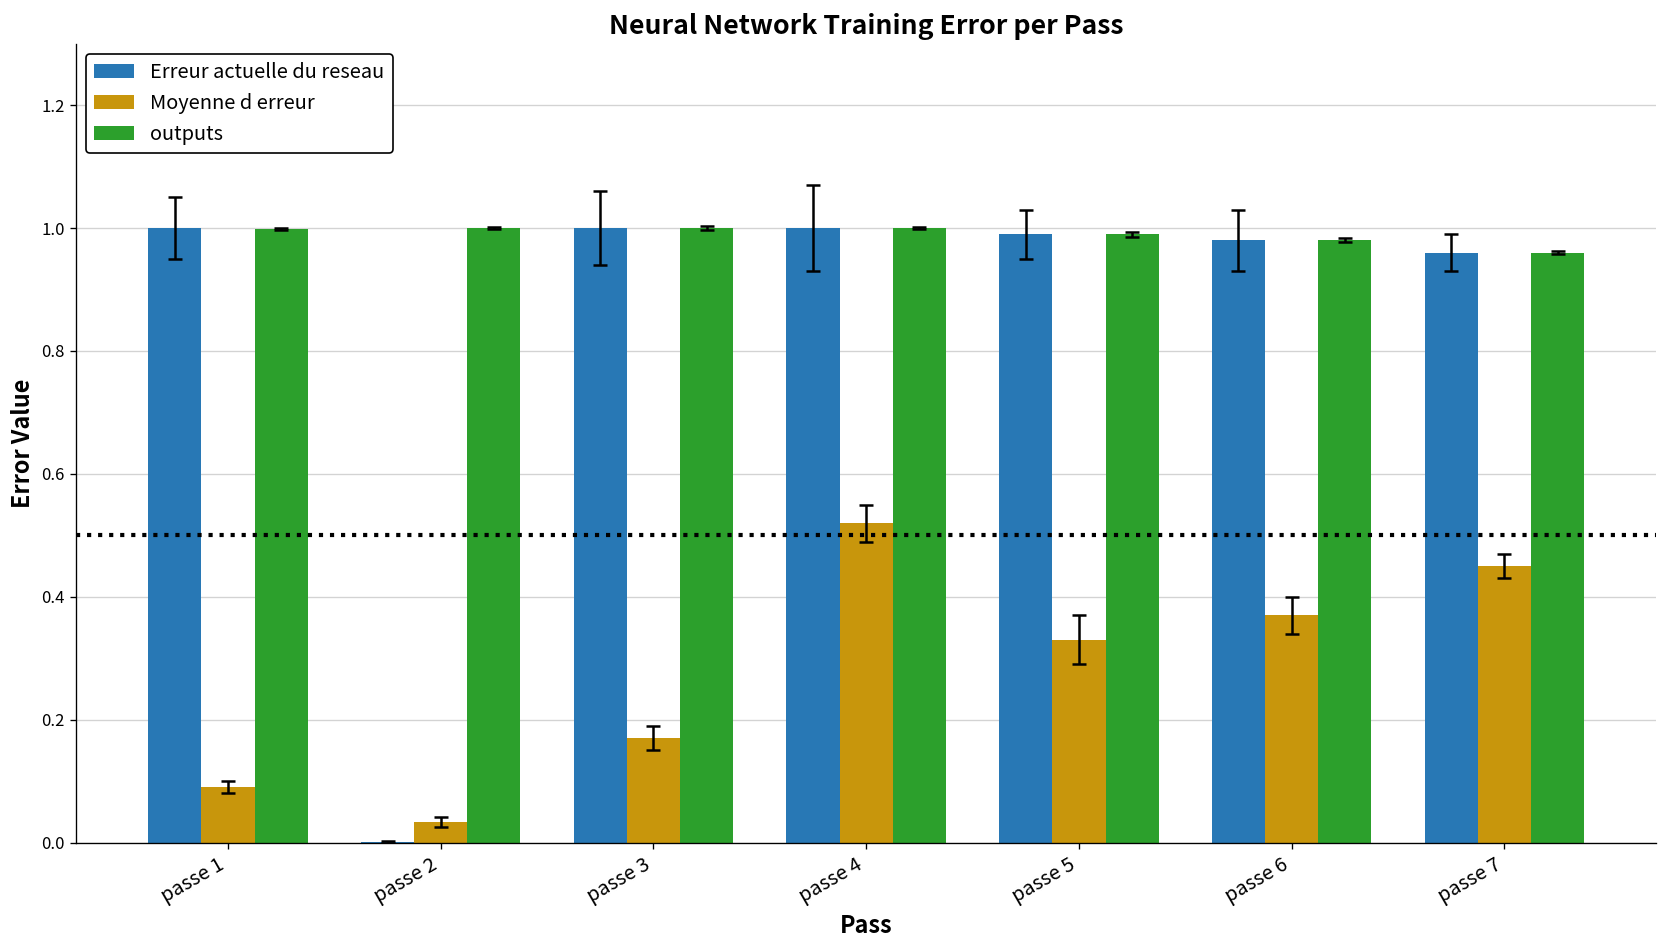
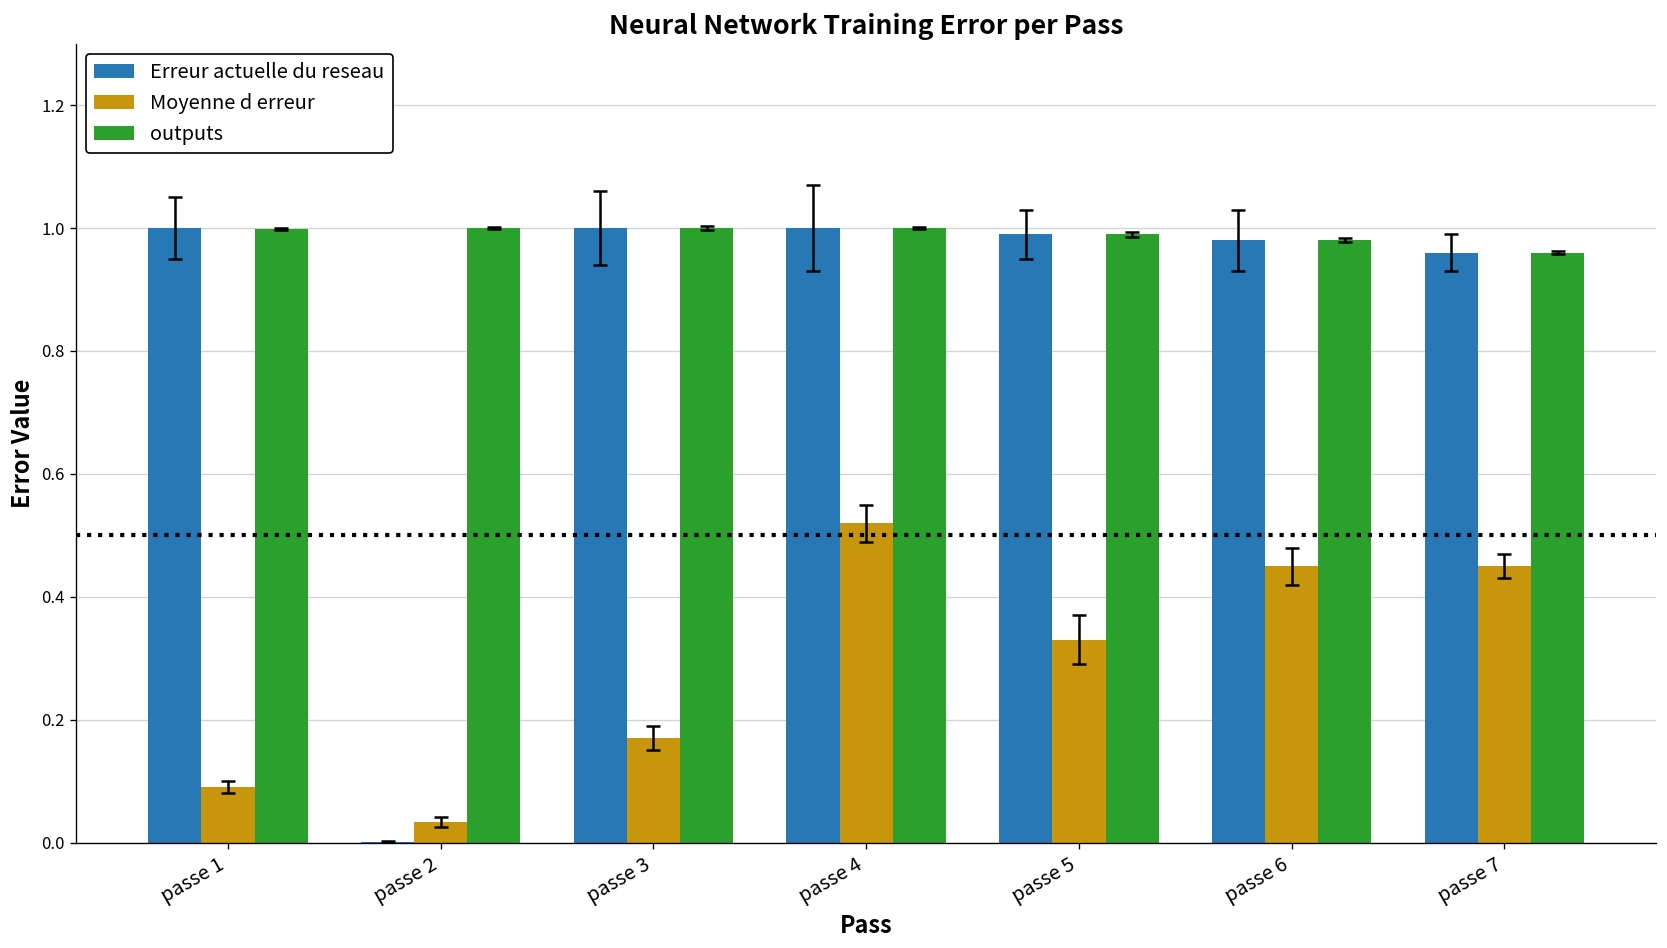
Moyenne d erreur, passe 6: 0.37 -> 0.45
